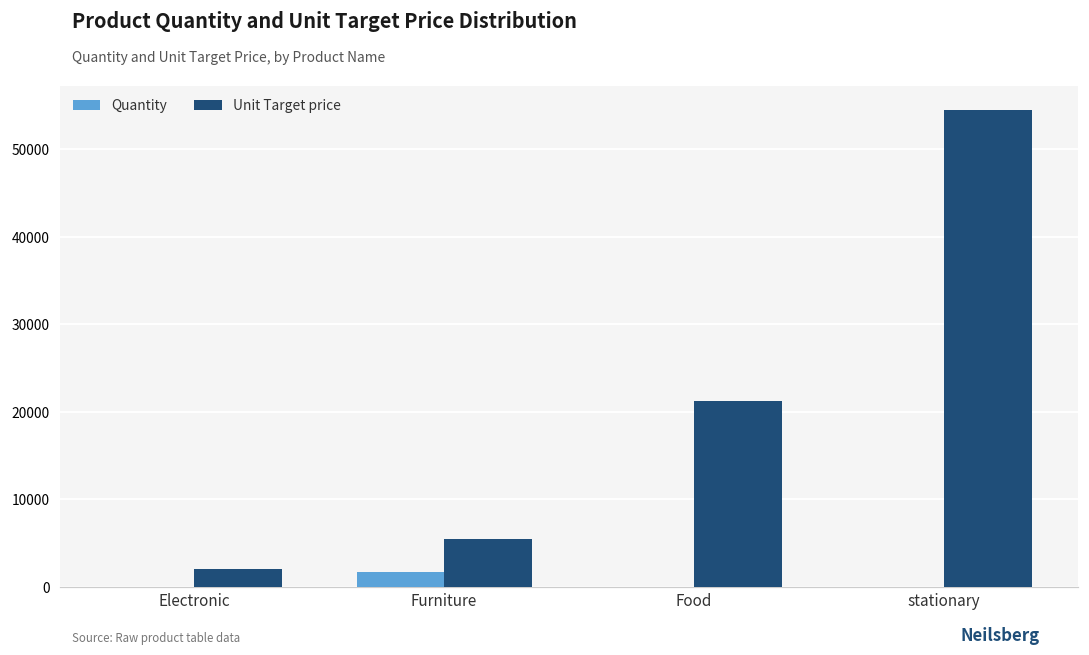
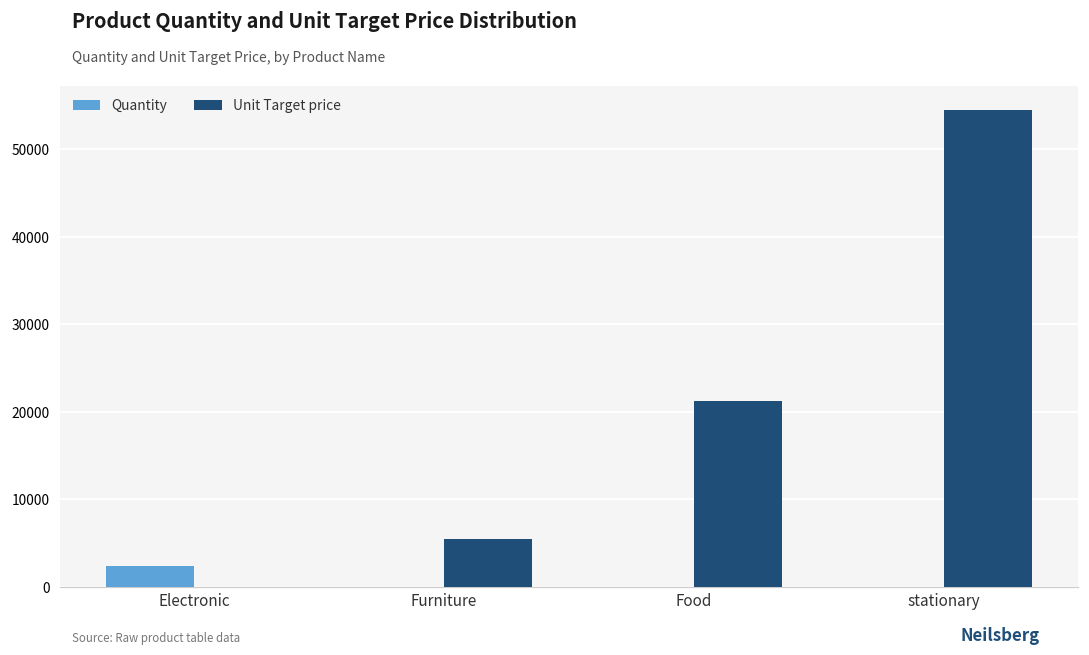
Quantity, Electronic: 0 -> 2000
Unit Target price, Electronic: 2000 -> 0
Quantity, Furniture: 2000 -> 0
